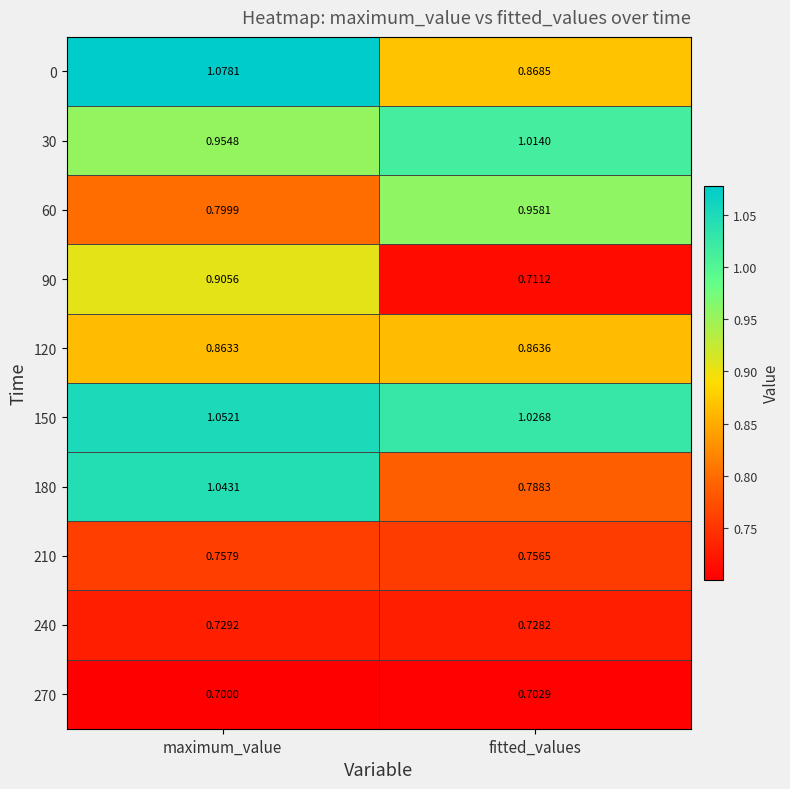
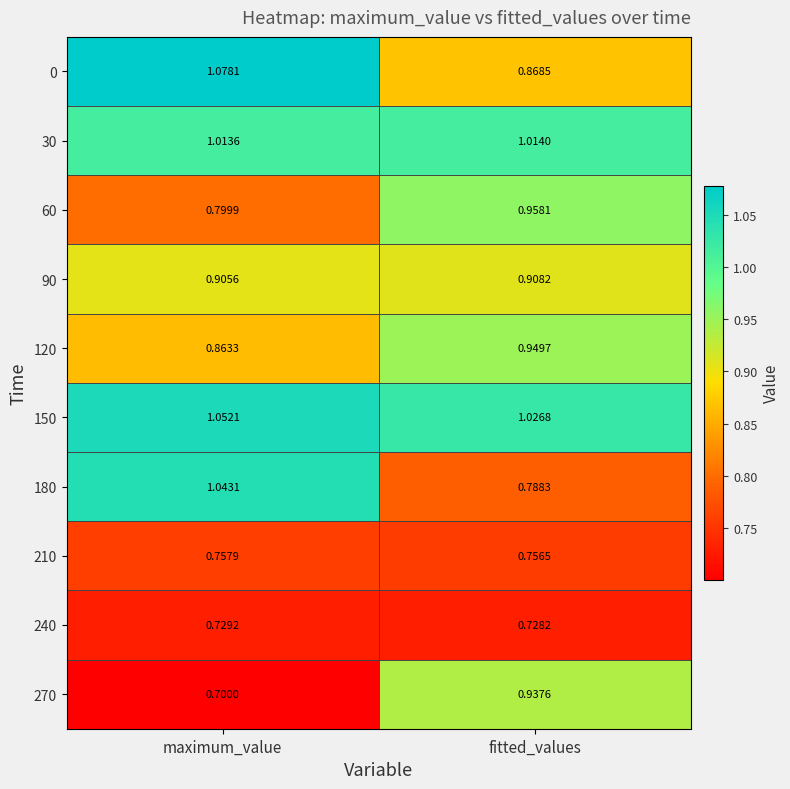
30, maximum_value: 0.9548 -> 1.0136
90, fitted_values: 0.7112 -> 0.9082
120, fitted_values: 0.8636 -> 0.9497
270, fitted_values: 0.7029 -> 0.9376
